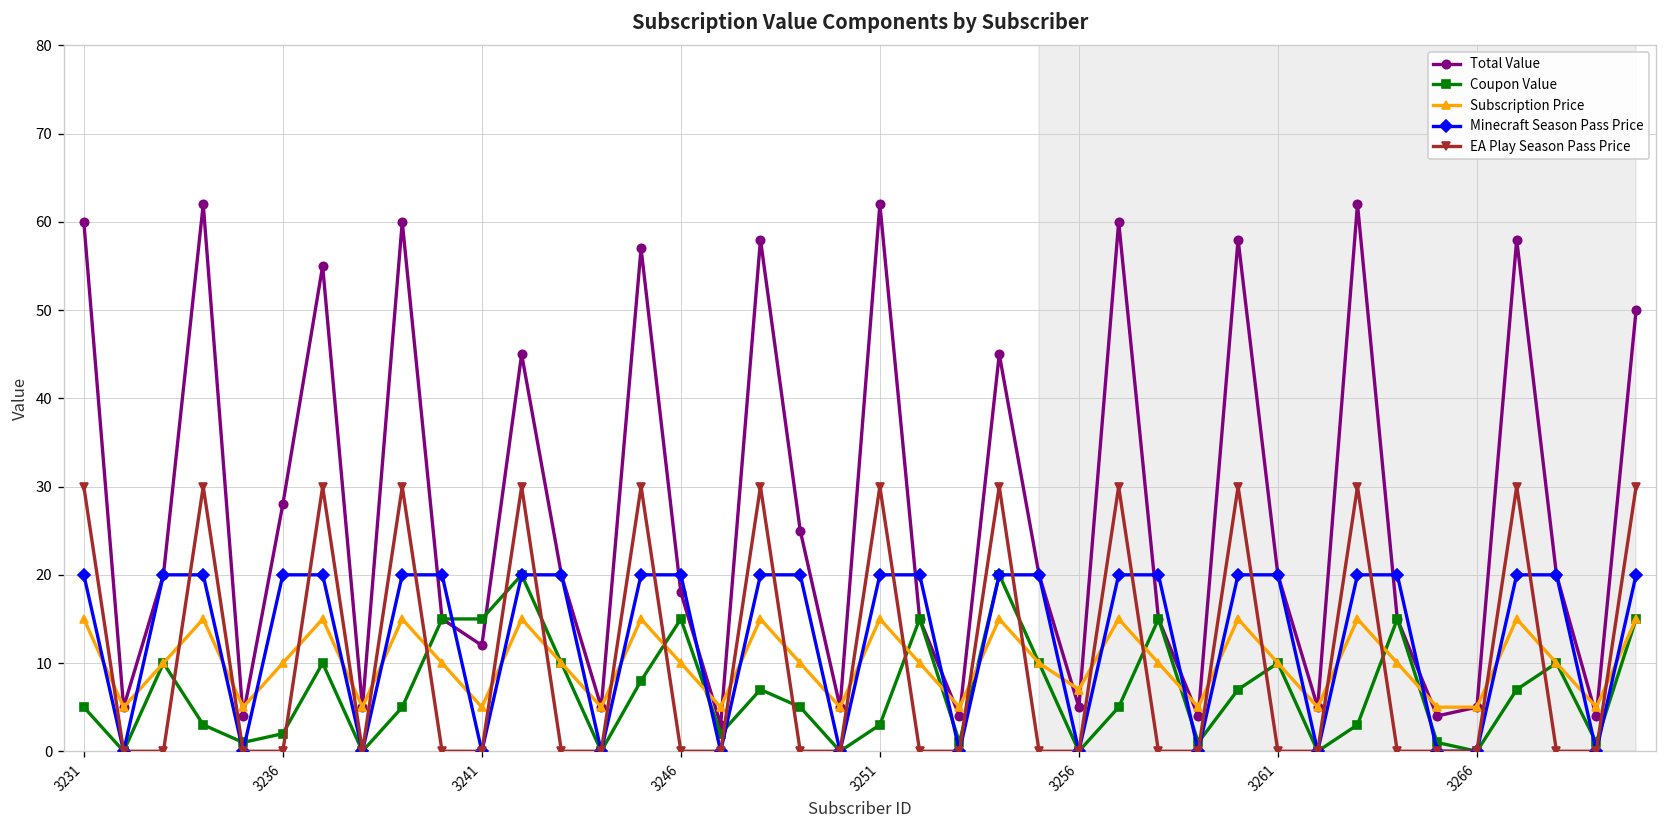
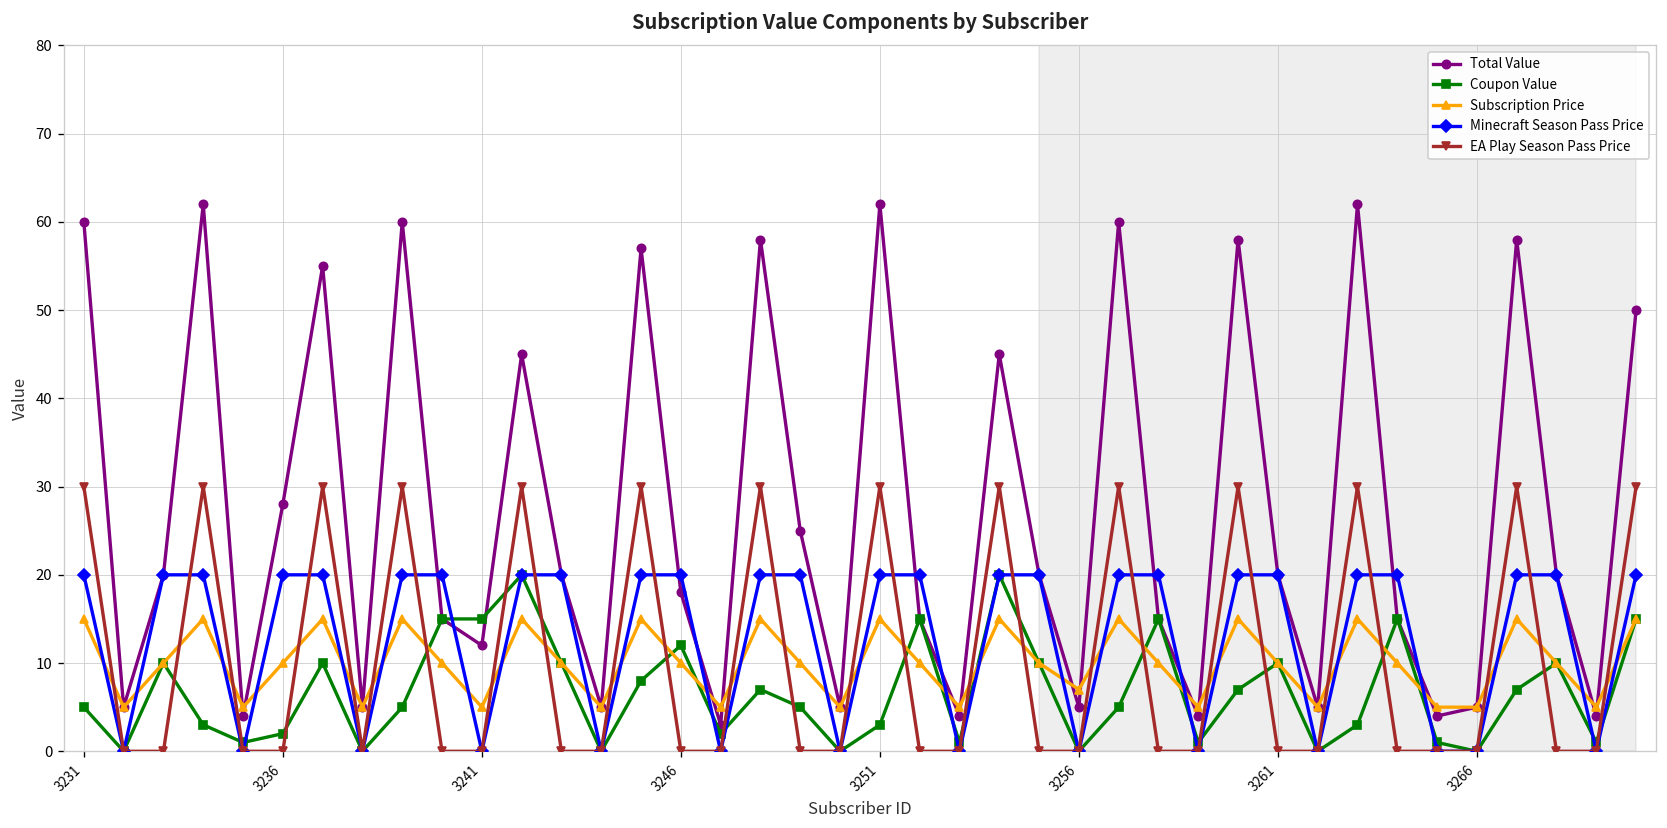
Coupon Value, 3246: 15 -> 12
